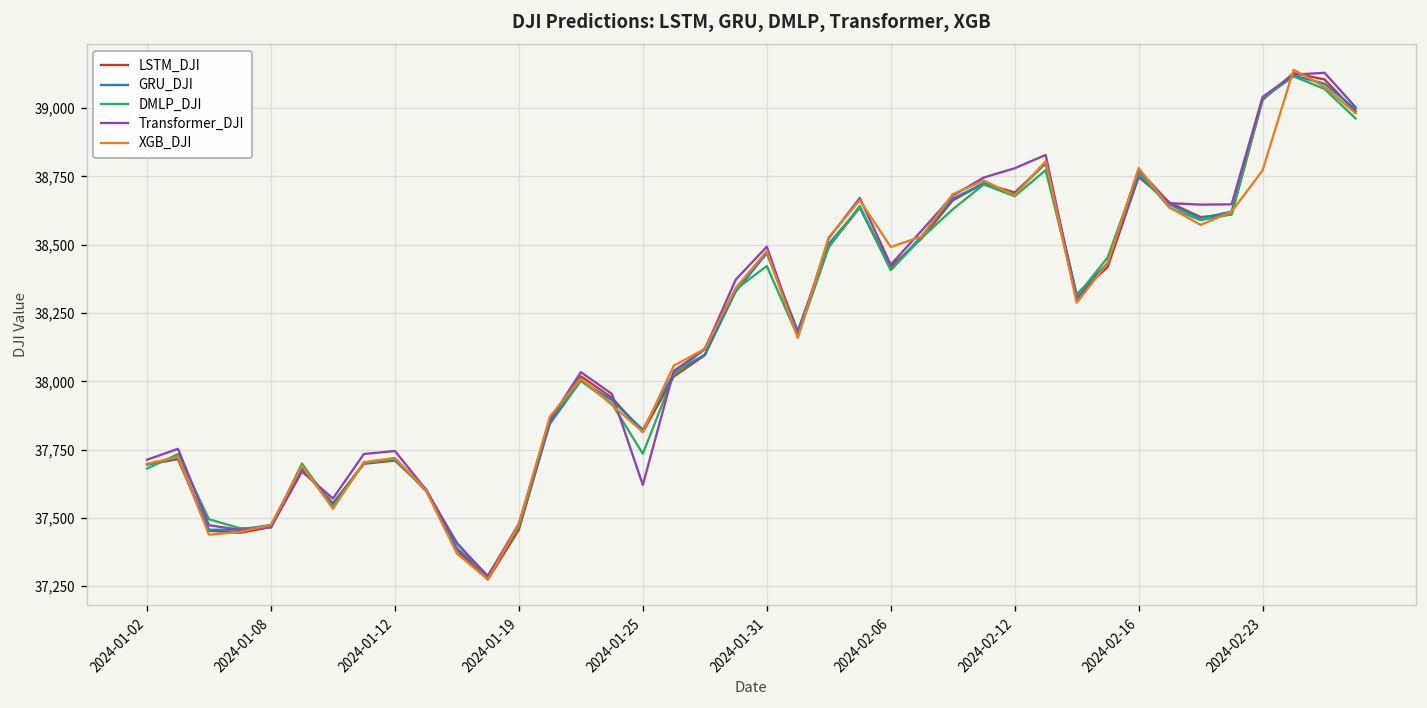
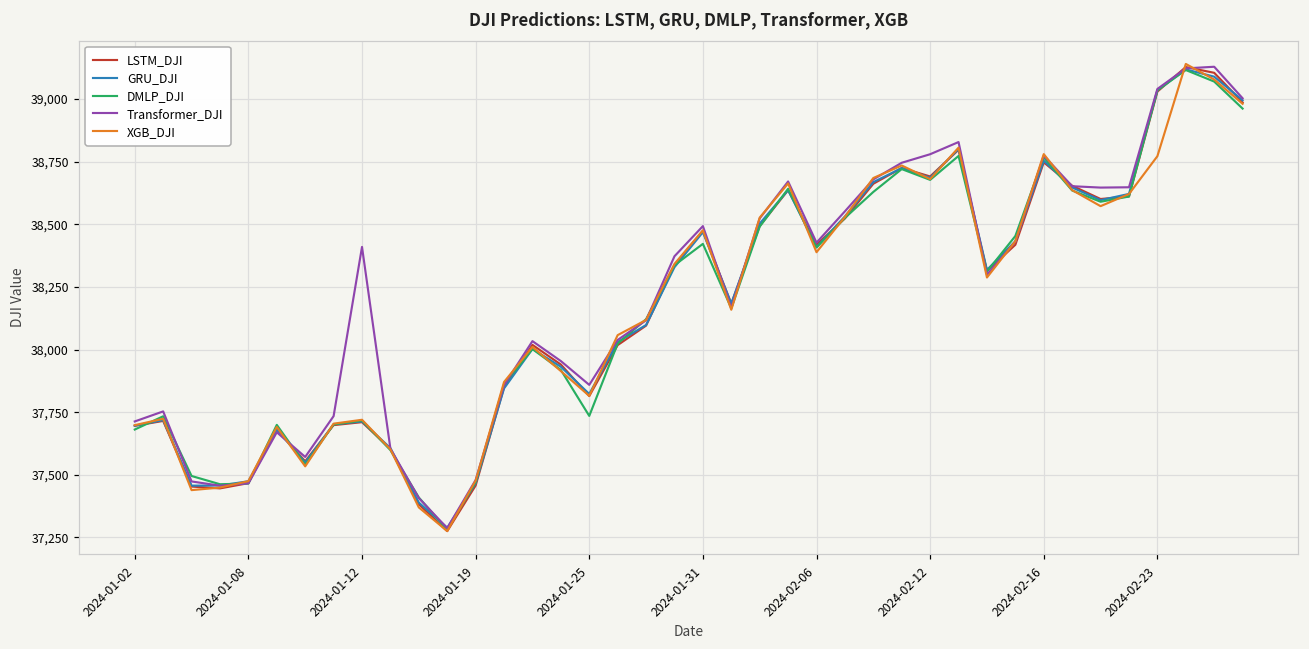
Transformer_DJI, 2024-01-12: 37,750 -> 38,410
Transformer_DJI, 2024-01-25: 37,620 -> 37,860
XGB_DJI, 2024-02-06: 38,490 -> 38,390
